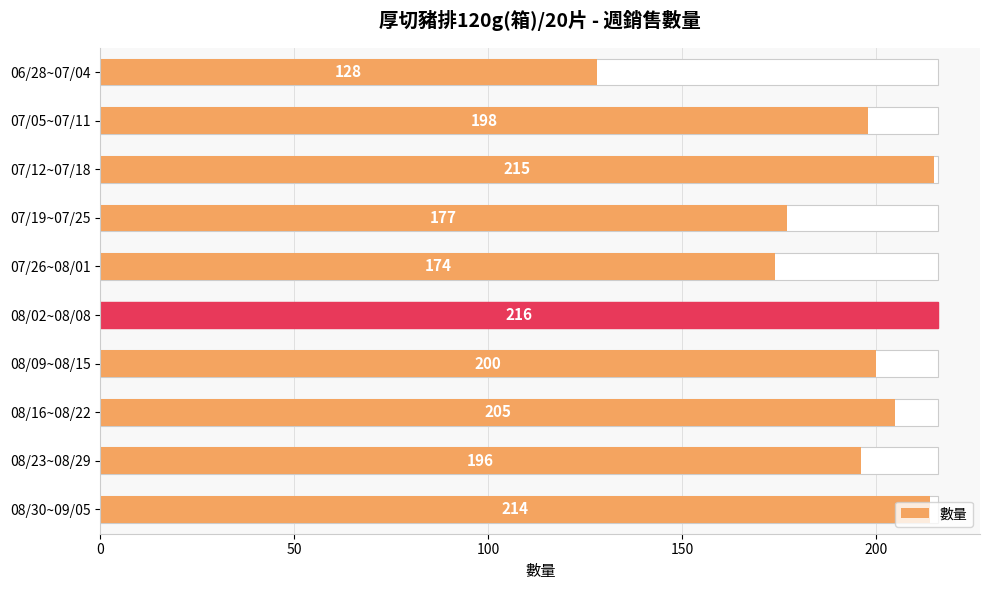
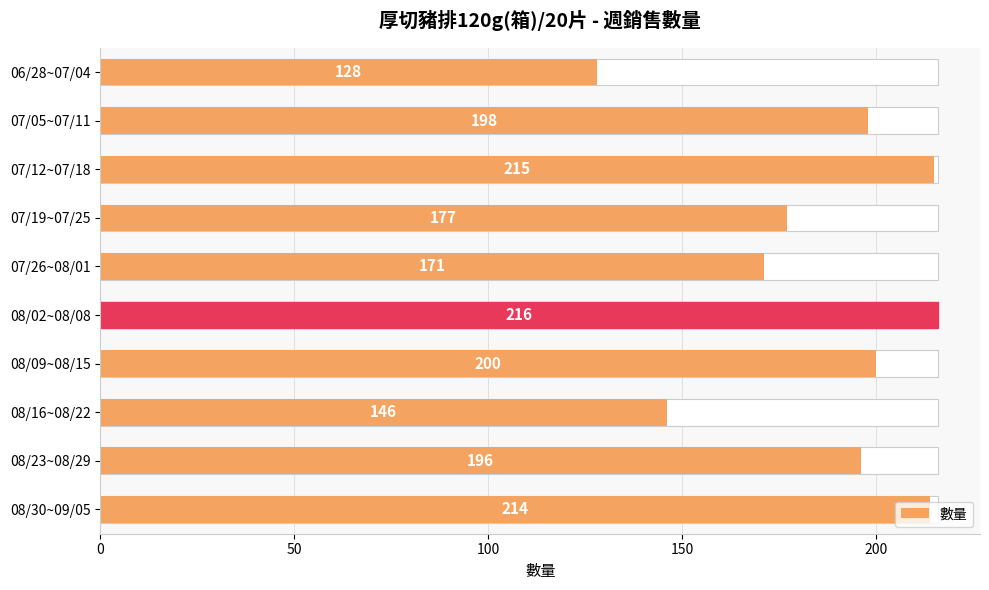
數量, 07/26~08/01: 174 -> 171
數量, 08/16~08/22: 205 -> 146
